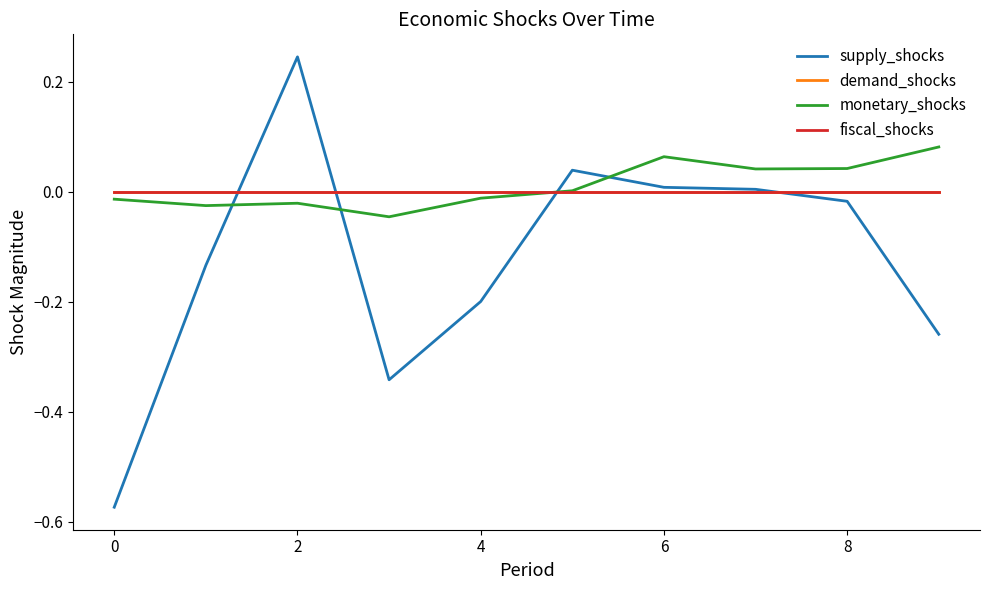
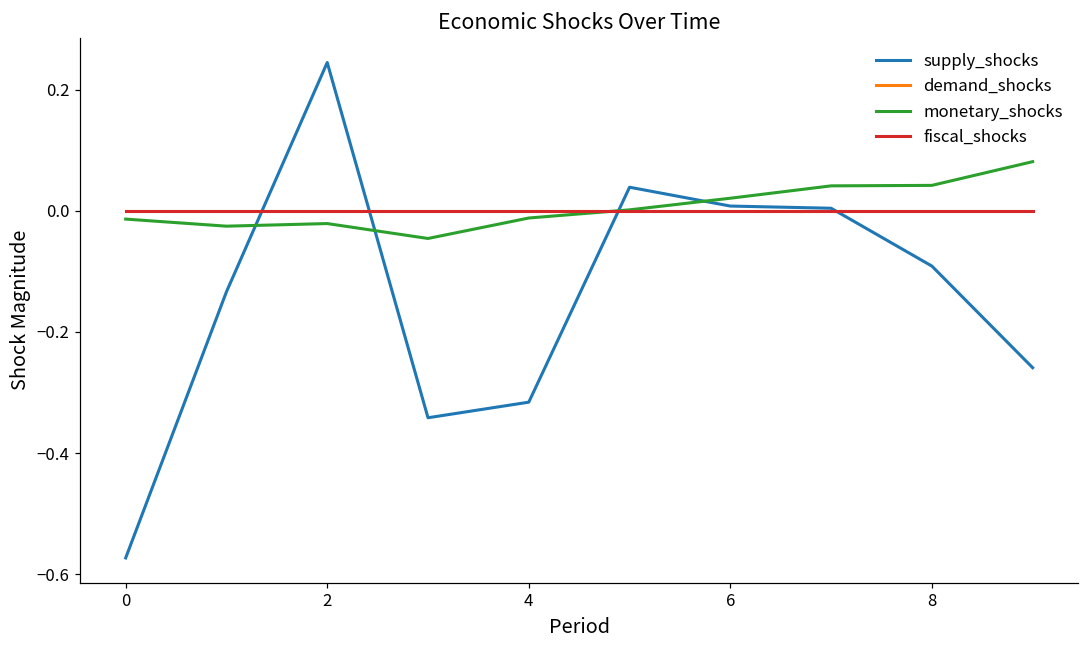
supply_shocks, 4: -0.20 -> -0.32
monetary_shocks, 6: 0.06 -> 0.02
supply_shocks, 8: -0.02 -> -0.09
